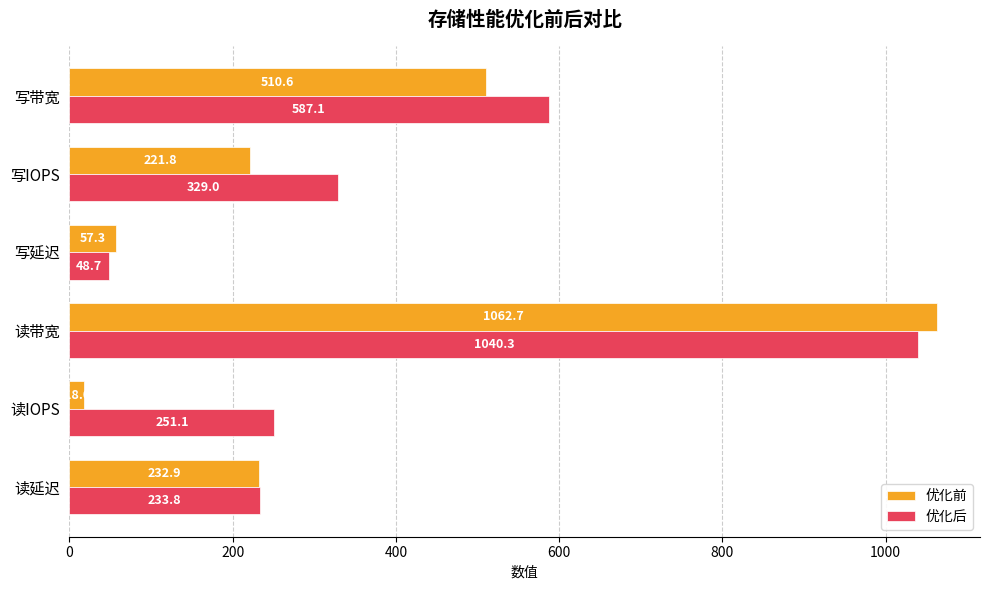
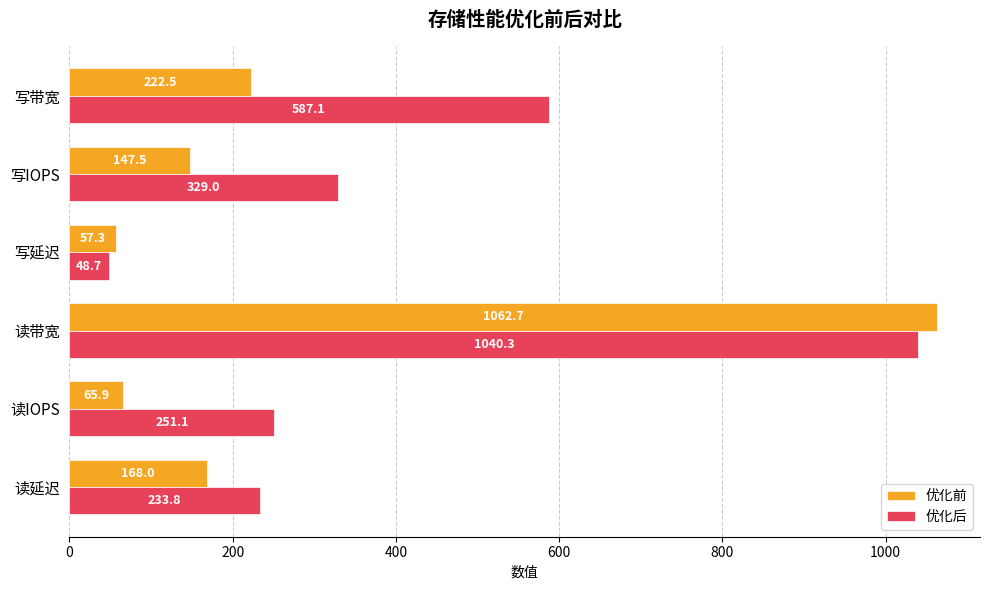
优化前, 写带宽: 510.6 -> 222.5
优化前, 写IOPS: 221.8 -> 147.5
优化前, 读IOPS: 18.0 -> 65.9
优化前, 读延迟: 232.9 -> 168.0
